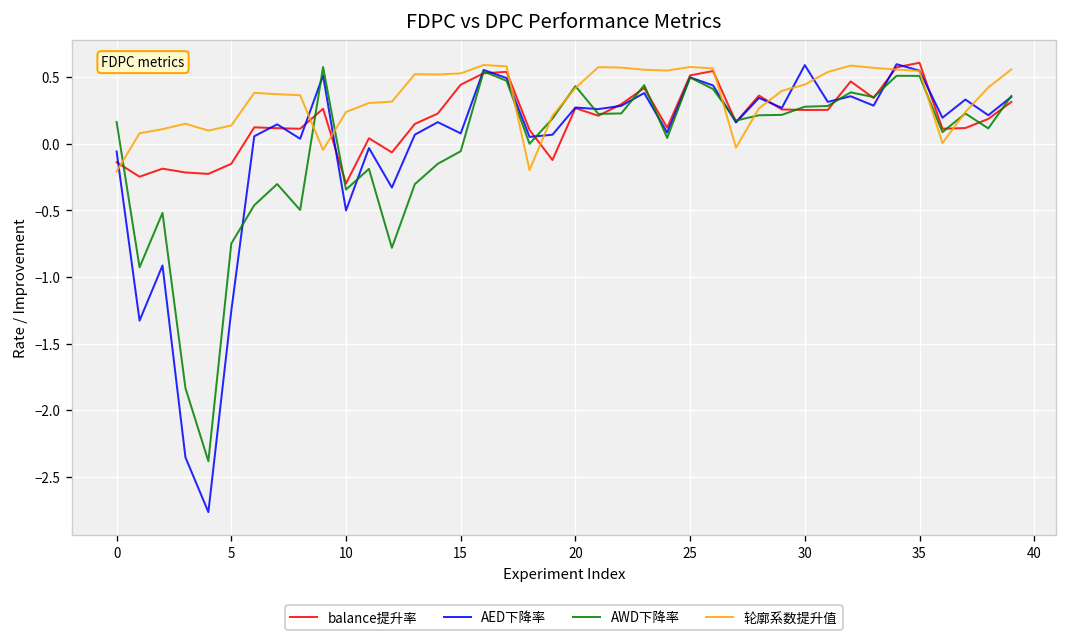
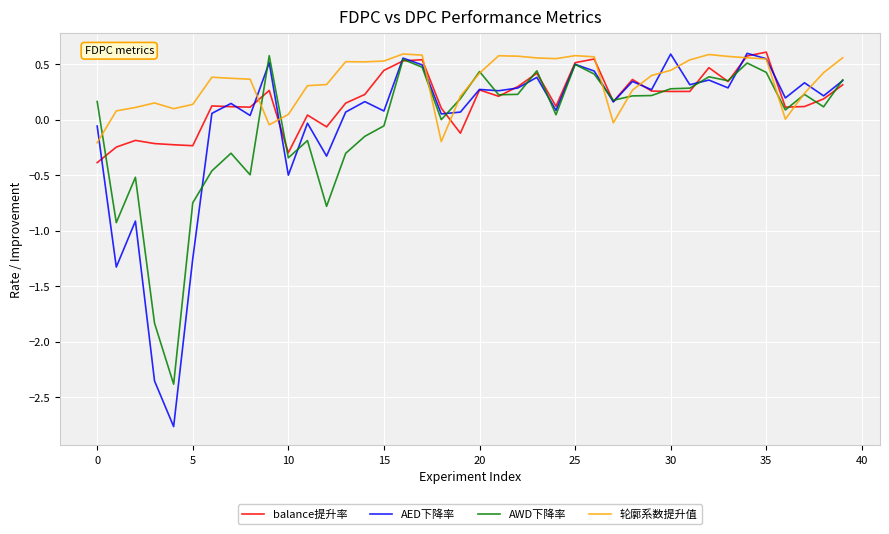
balance提升率, 0: -0.14 -> -0.39
balance提升率, 5: -0.15 -> -0.23
轮廓系数提升值, 10: 0.24 -> 0.05
AWD下降率, 35: 0.51 -> 0.43
